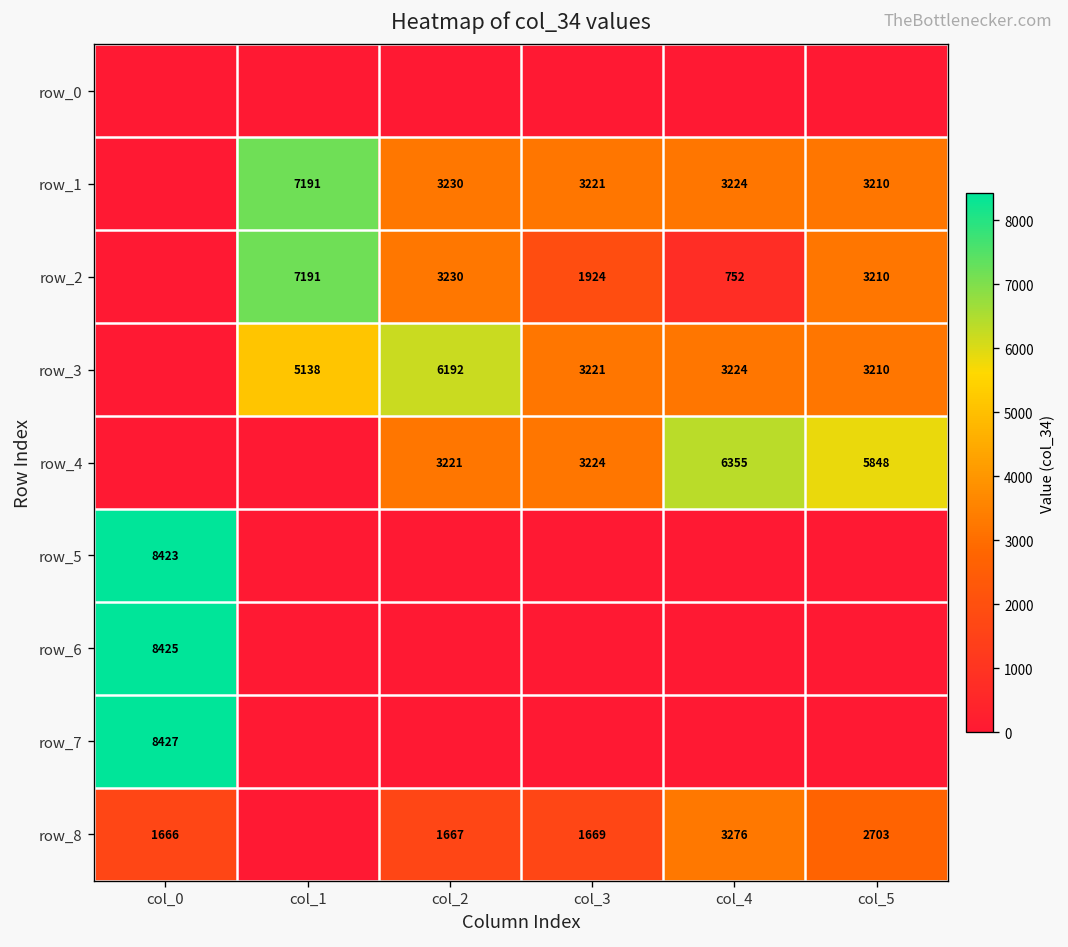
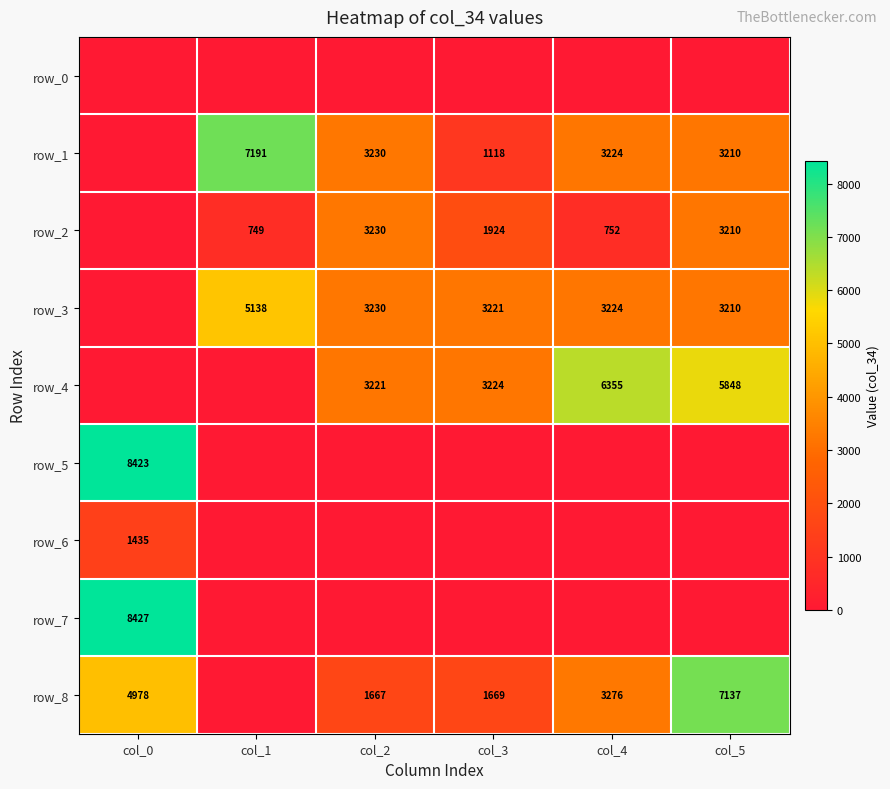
row_1, col_3: 3221 -> 1118
row_2, col_1: 7191 -> 749
row_3, col_2: 6192 -> 3230
row_6, col_0: 8425 -> 1435
row_8, col_0: 1666 -> 4978
row_8, col_5: 2703 -> 7137
